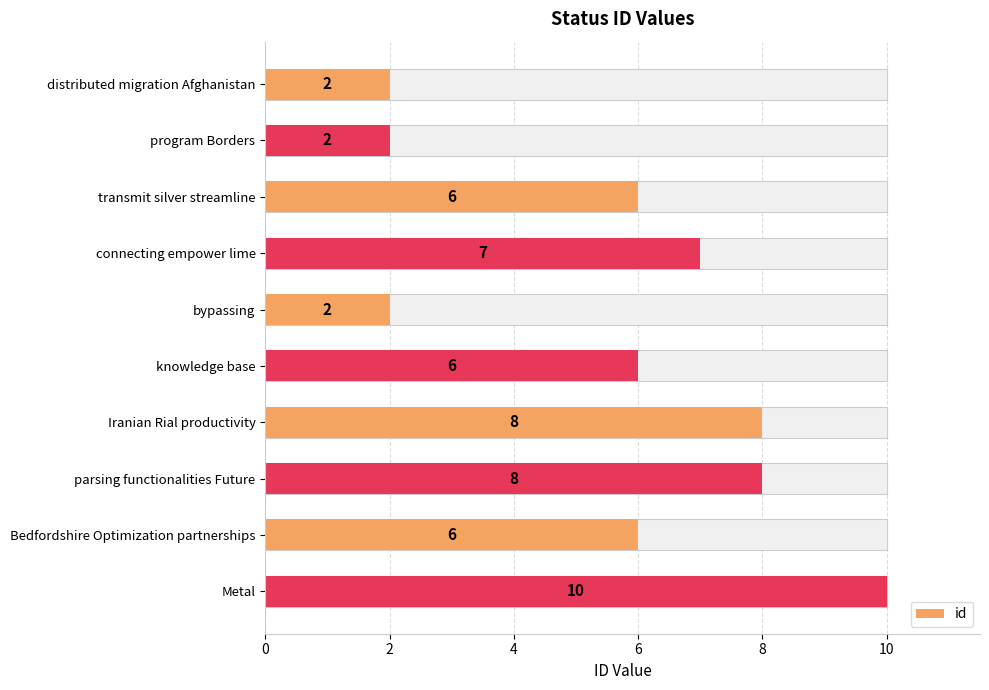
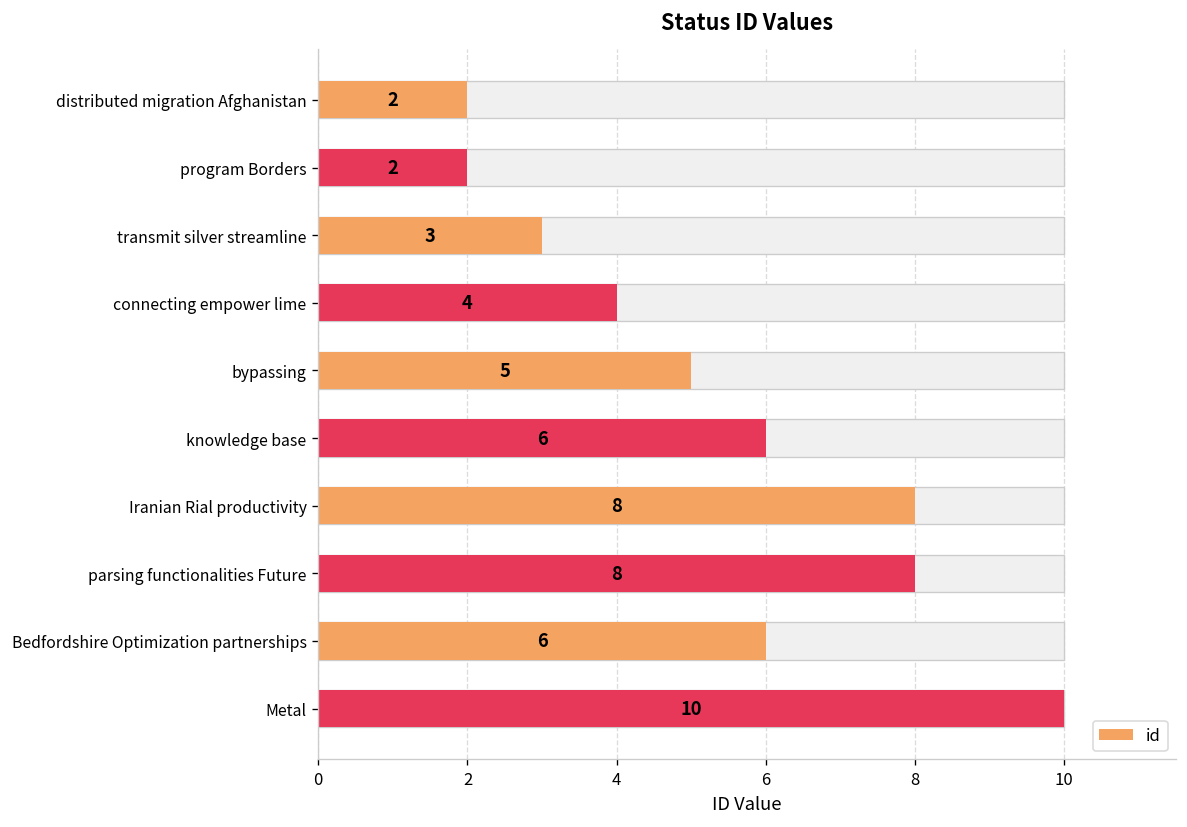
id, transmit silver streamline: 6 -> 3
id, connecting empower lime: 7 -> 4
id, bypassing: 2 -> 5
